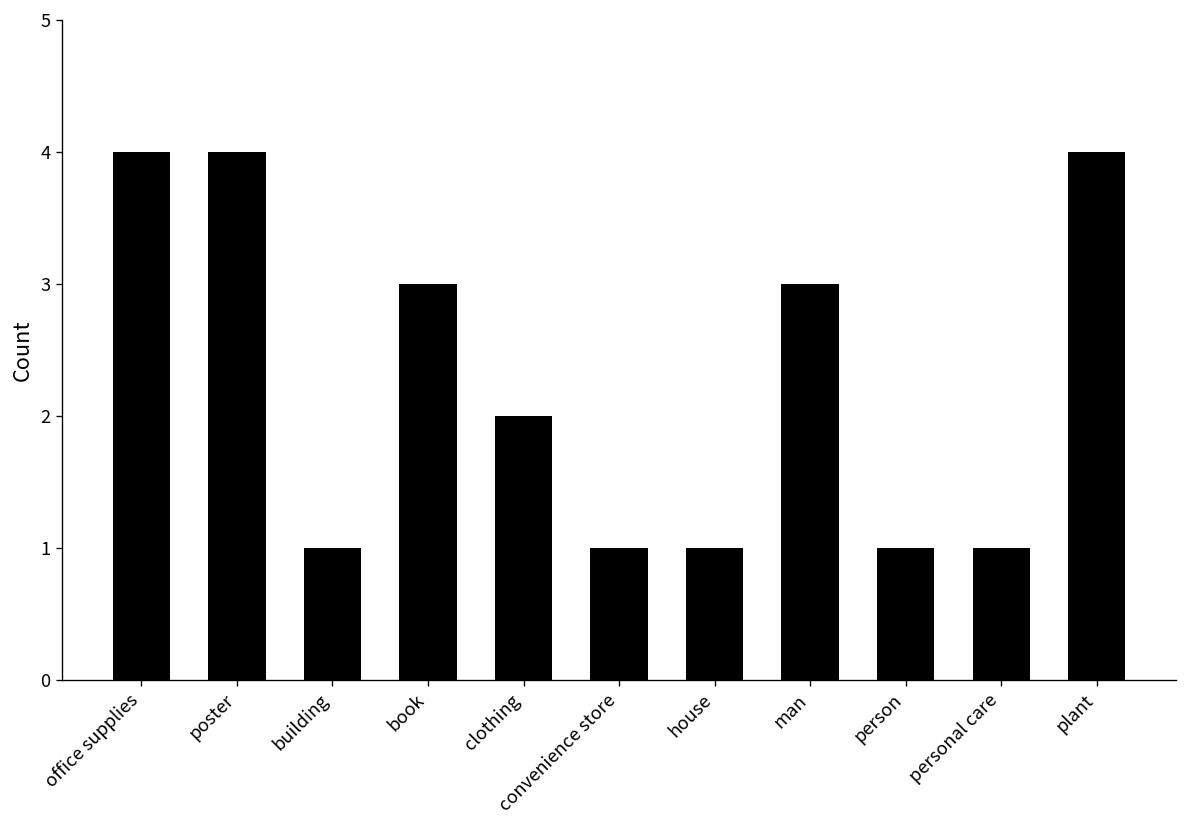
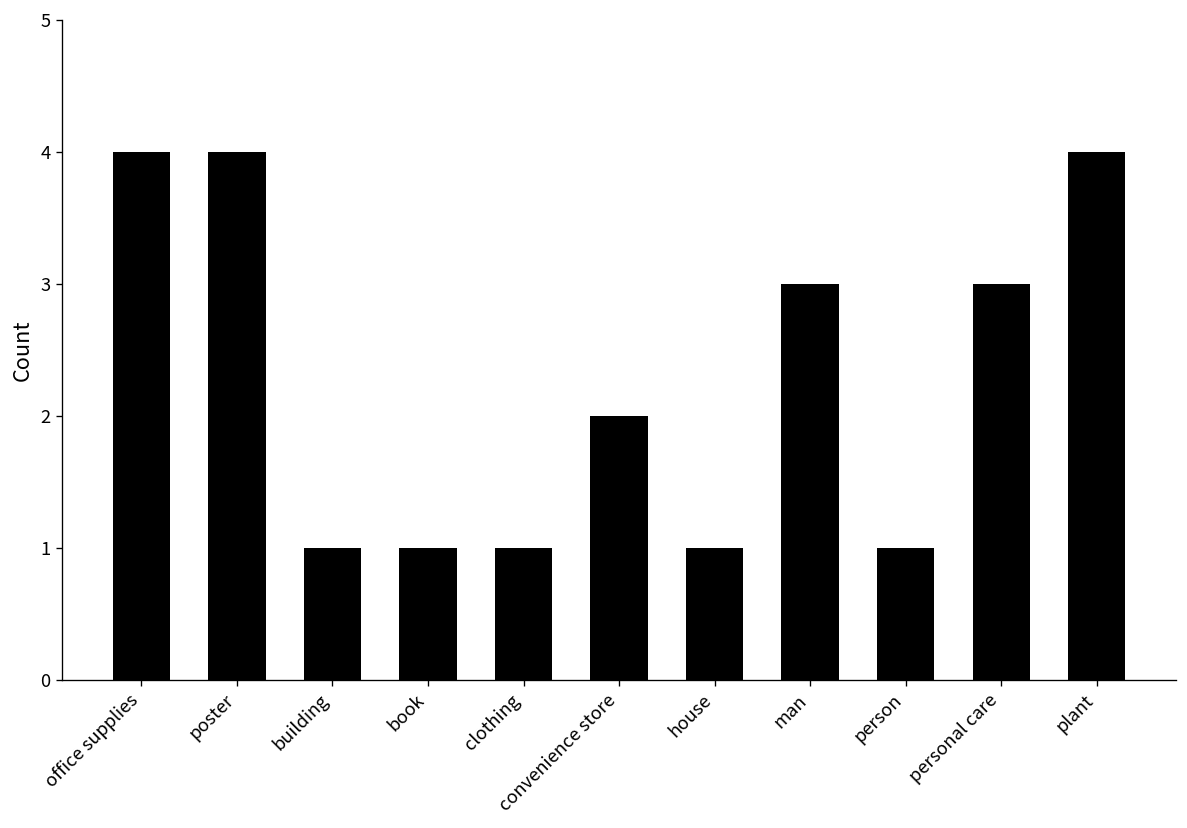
book: 3 -> 1
clothing: 2 -> 1
convenience store: 1 -> 2
personal care: 1 -> 3
